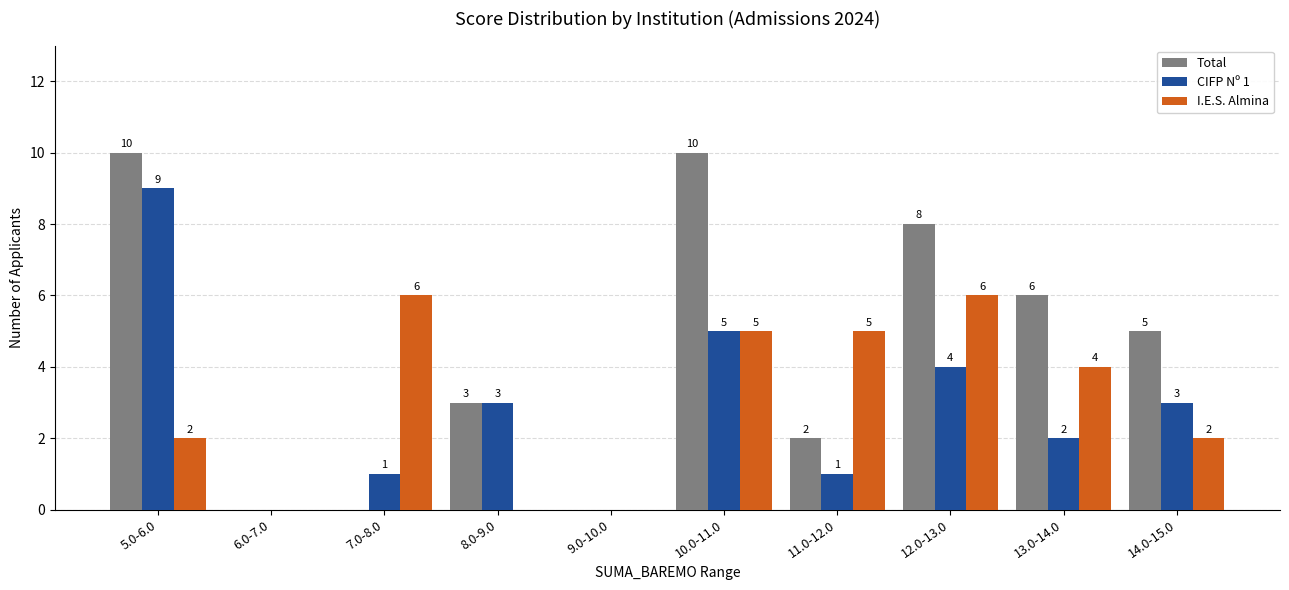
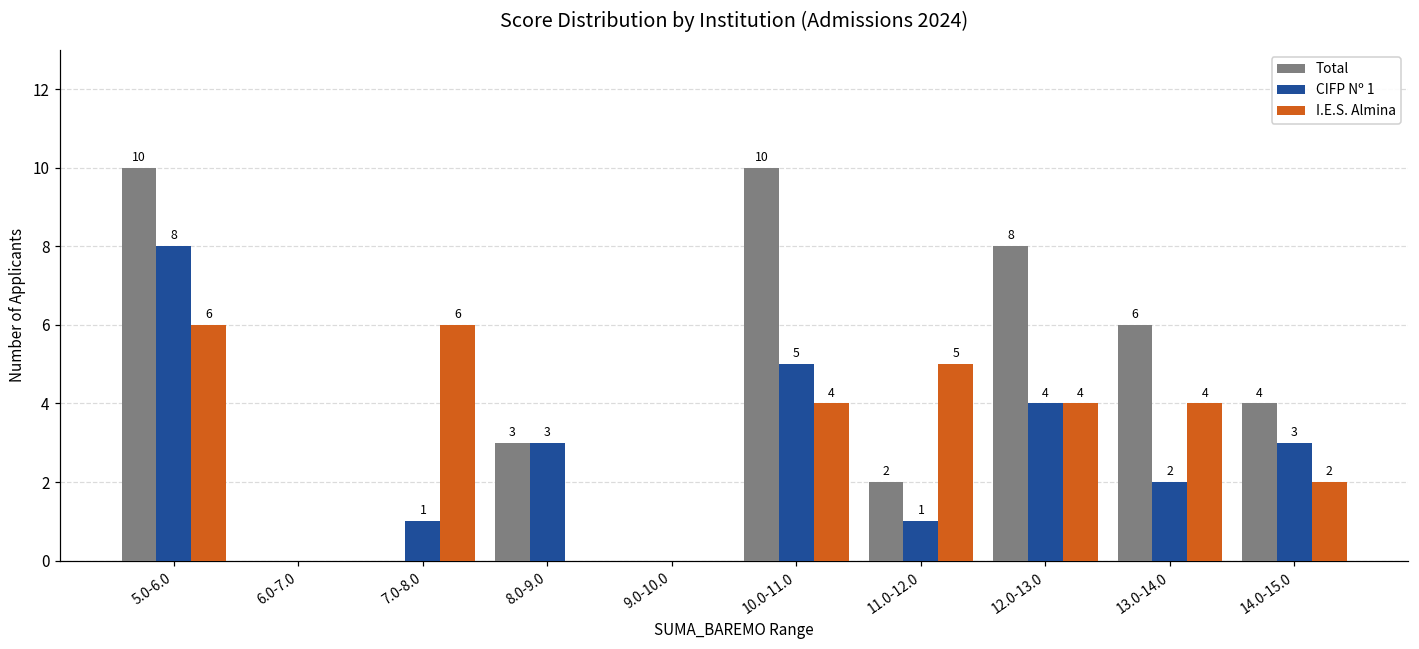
CIFP Nº 1, 5.0-6.0: 9 -> 8
I.E.S. Almina, 5.0-6.0: 2 -> 6
I.E.S. Almina, 10.0-11.0: 5 -> 4
I.E.S. Almina, 12.0-13.0: 6 -> 4
Total, 14.0-15.0: 5 -> 4
